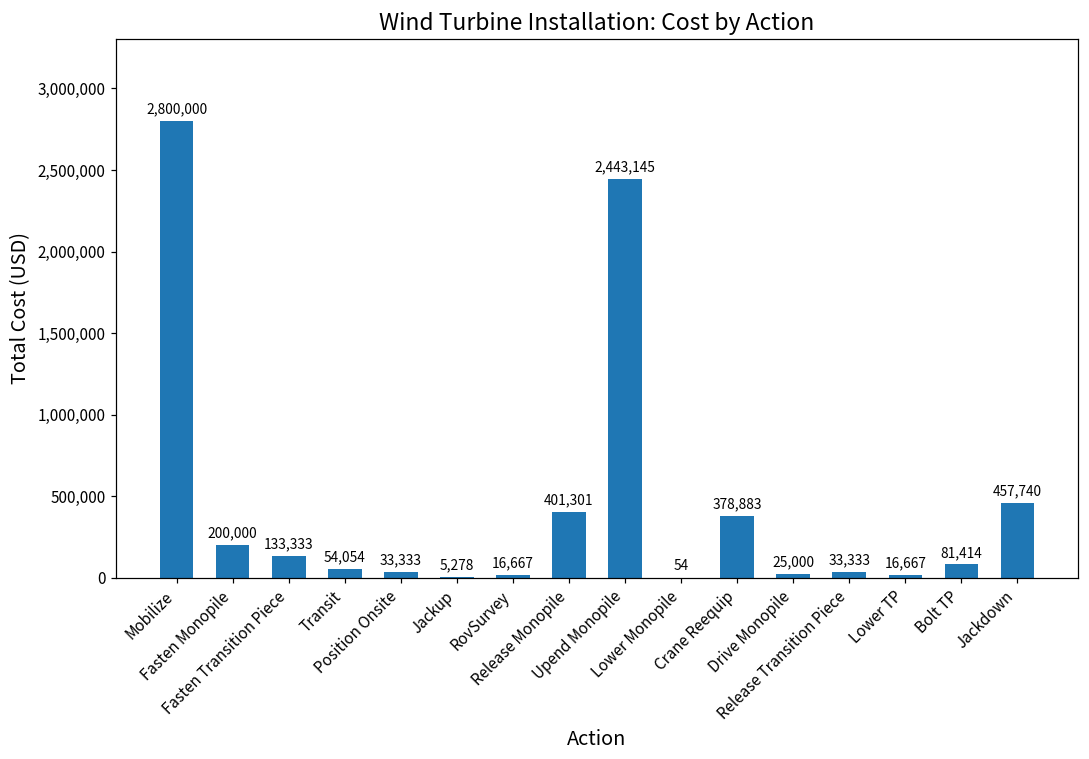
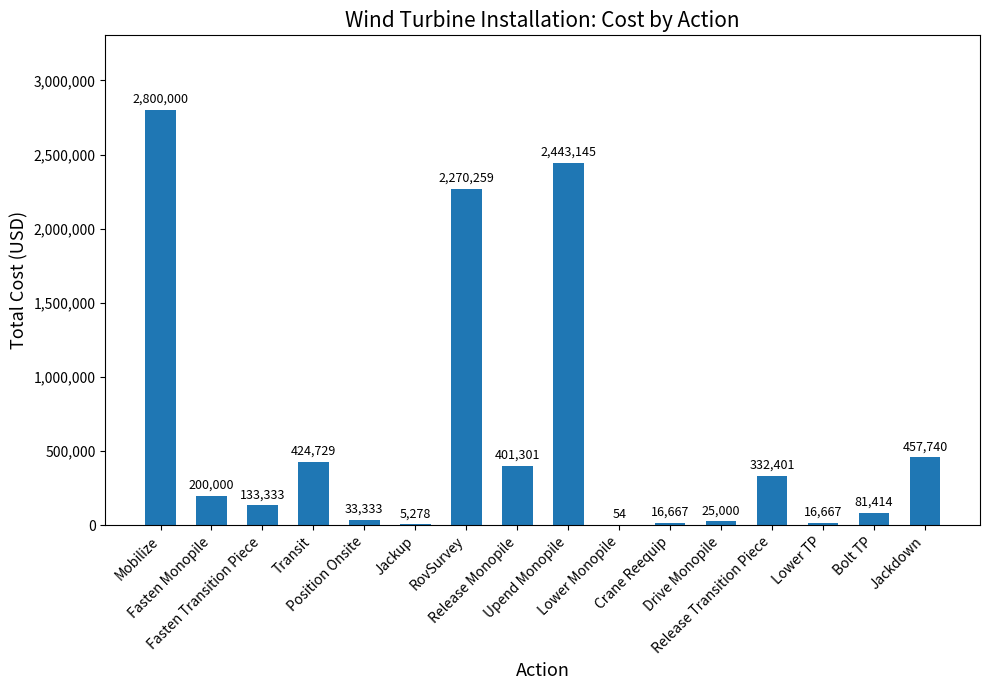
Transit: 54,054 -> 424,729
RovSurvey: 16,667 -> 2,270,259
Crane Reequip: 378,883 -> 16,667
Release Transition Piece: 33,333 -> 332,401
